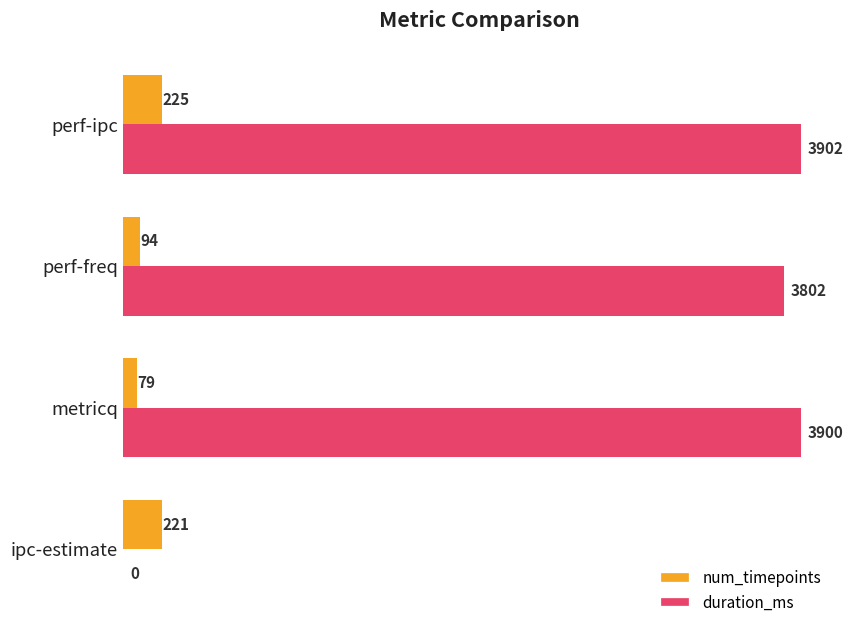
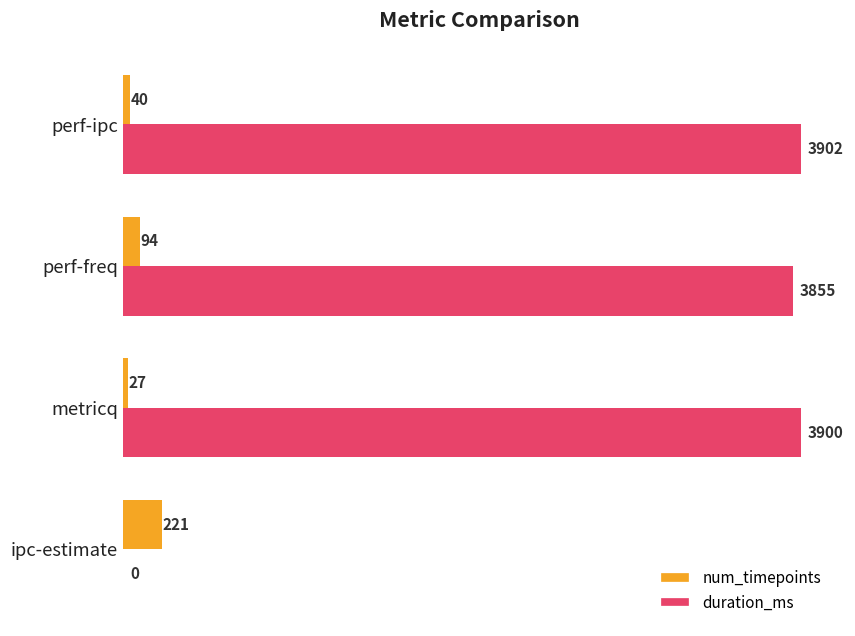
num_timepoints, perf-ipc: 225 -> 40
duration_ms, perf-freq: 3802 -> 3855
num_timepoints, metricq: 79 -> 27
